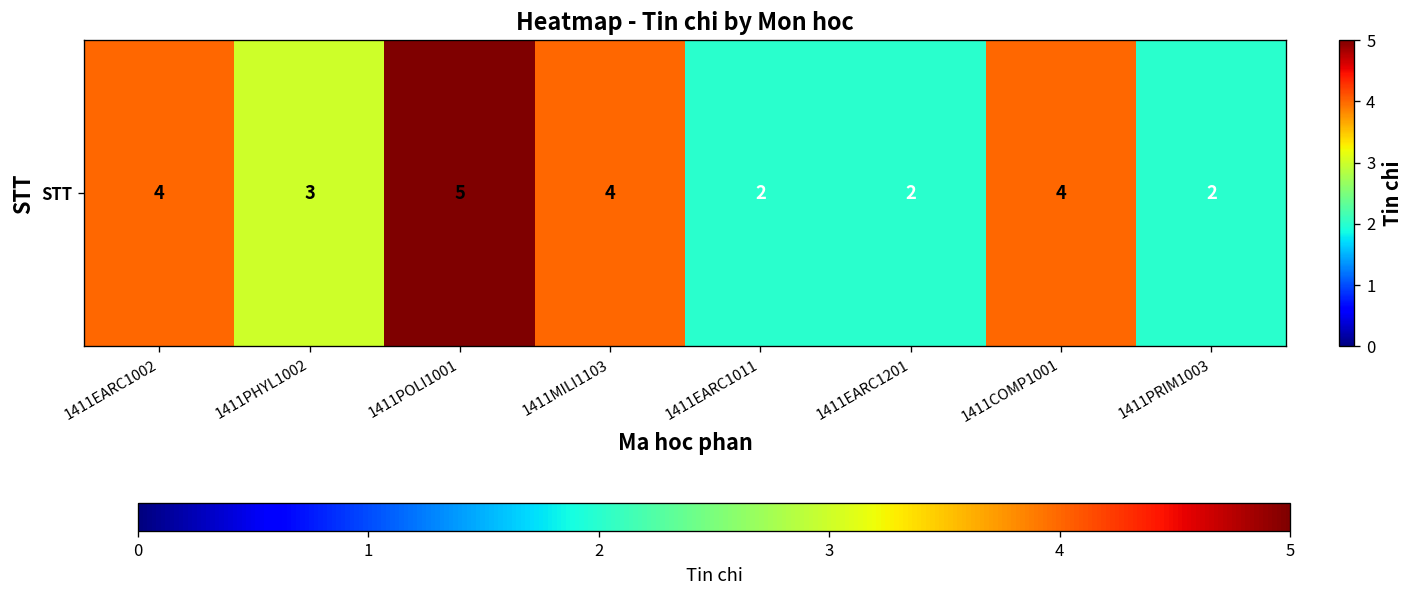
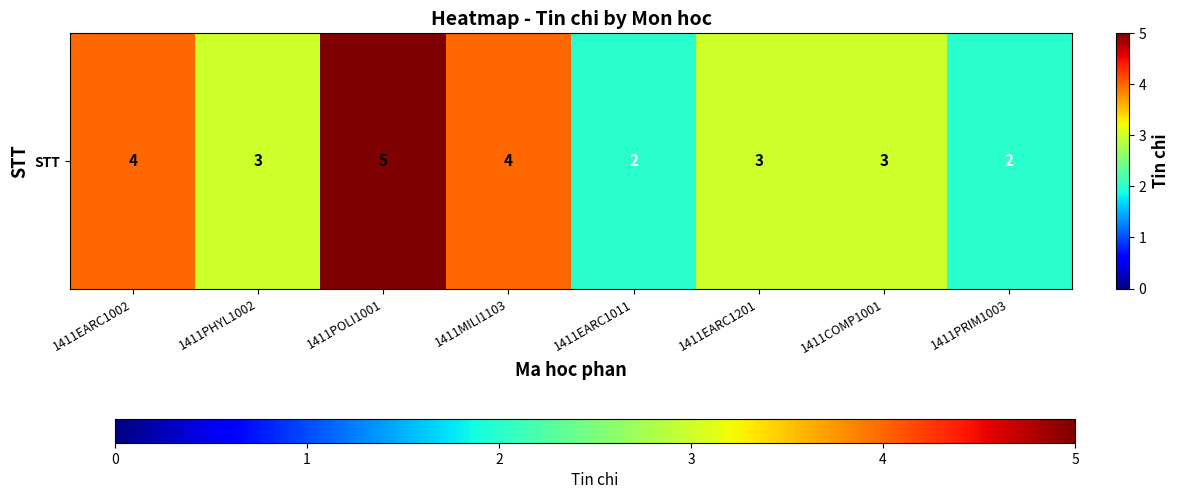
STT, 1411EARC1201: 2 -> 3
STT, 1411COMP1001: 4 -> 3
